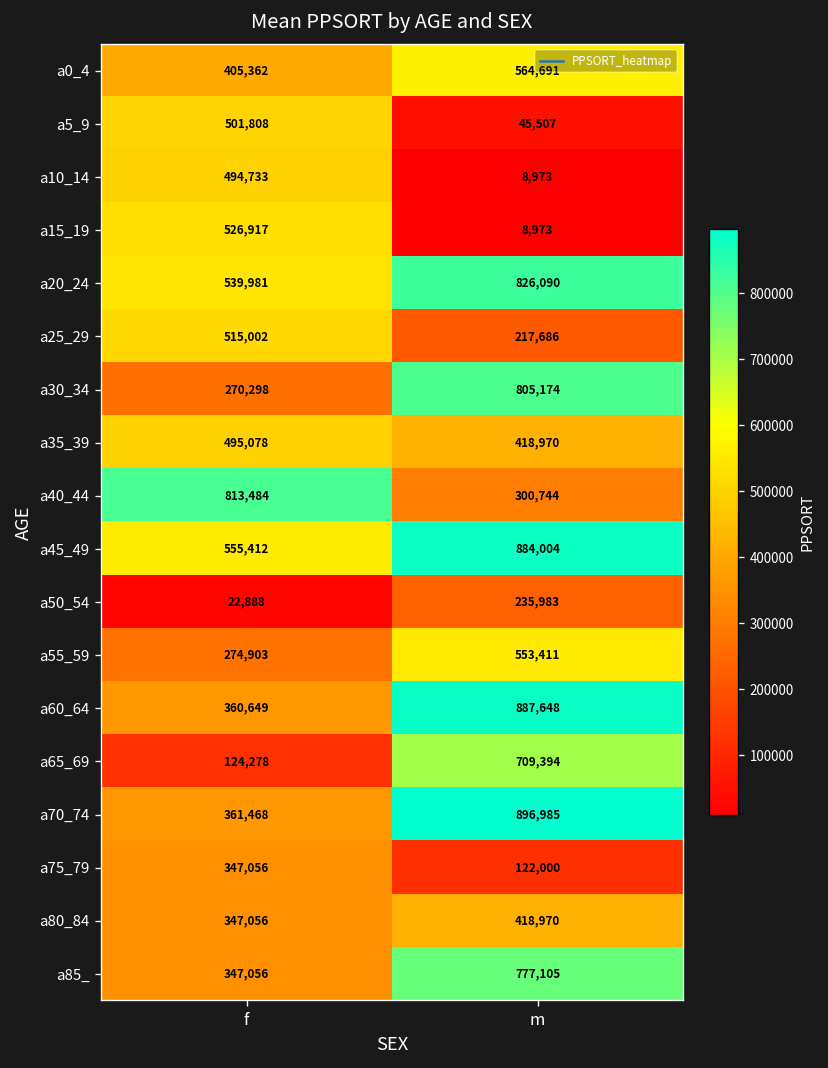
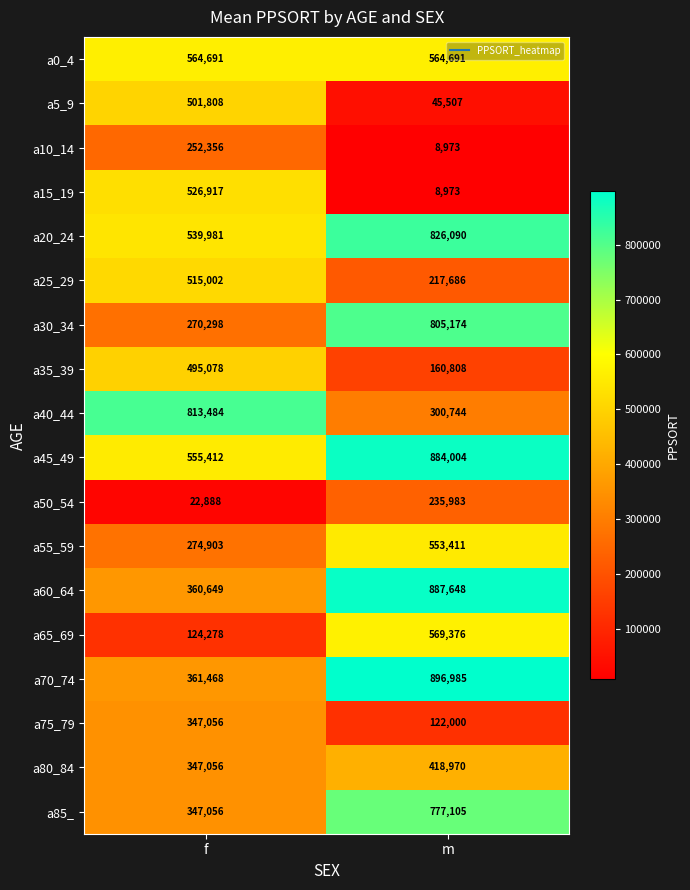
a0_4, f: 405,362 -> 564,691
a10_14, f: 494,733 -> 252,356
a35_39, m: 418,970 -> 160,808
a65_69, m: 709,394 -> 569,376
